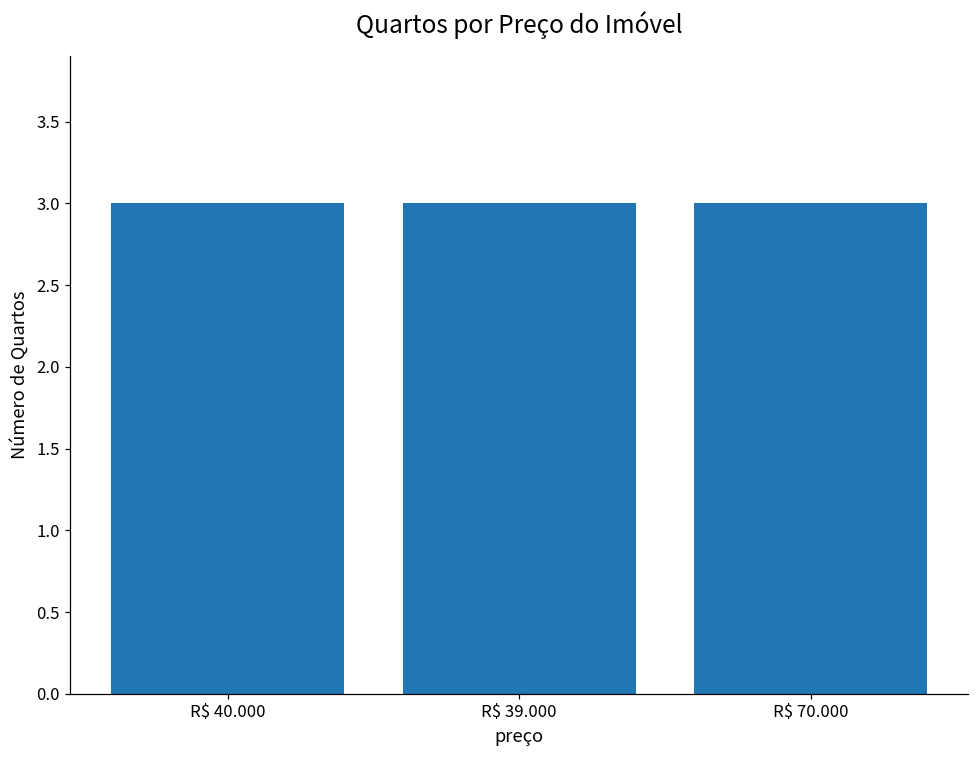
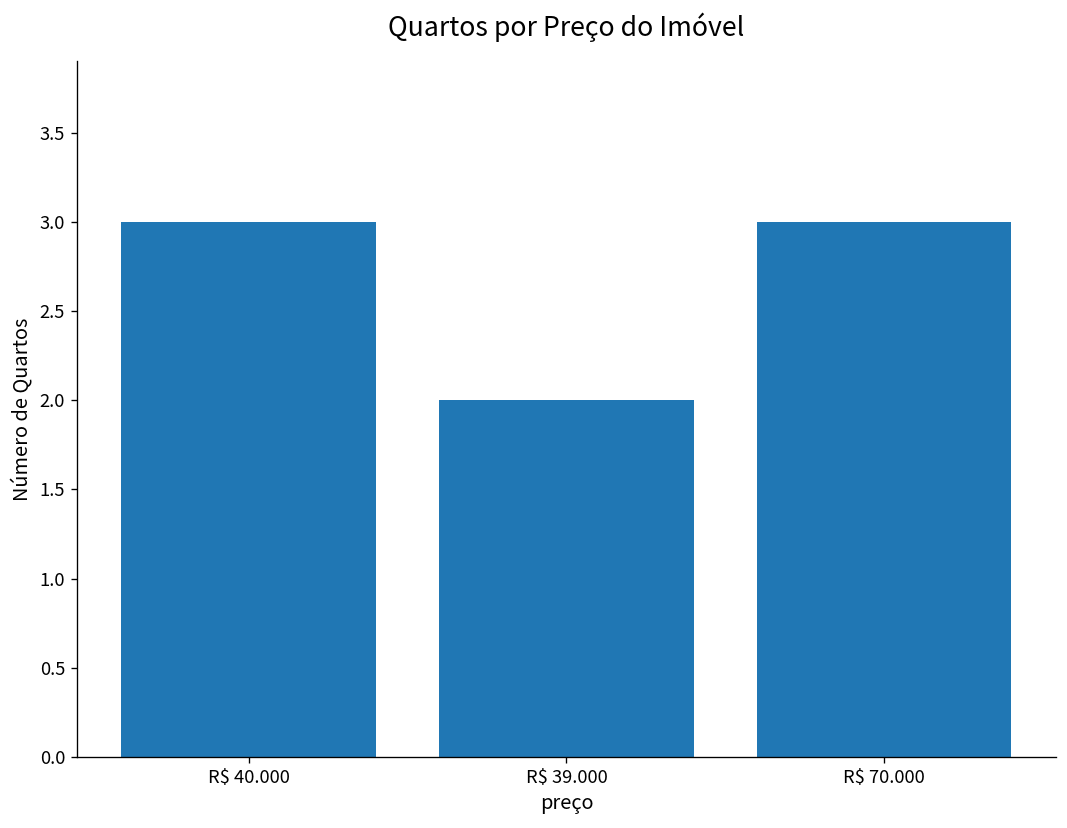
R$ 39.000: 3 -> 2
